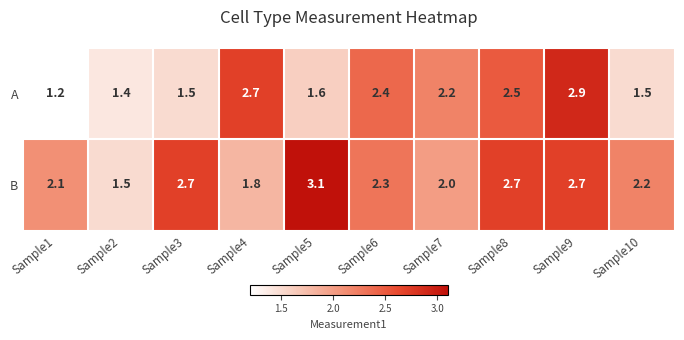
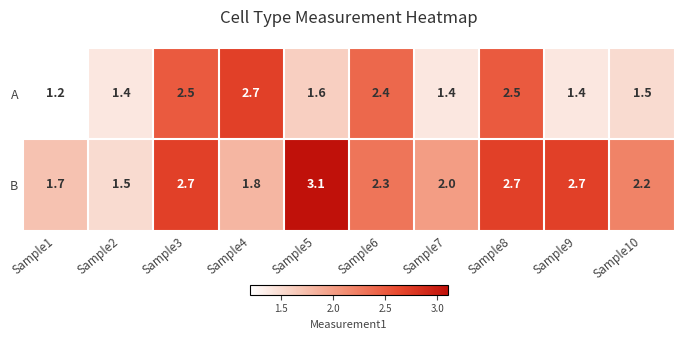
A, Sample3: 1.5 -> 2.5
A, Sample7: 2.2 -> 1.4
A, Sample9: 2.9 -> 1.4
B, Sample1: 2.1 -> 1.7
